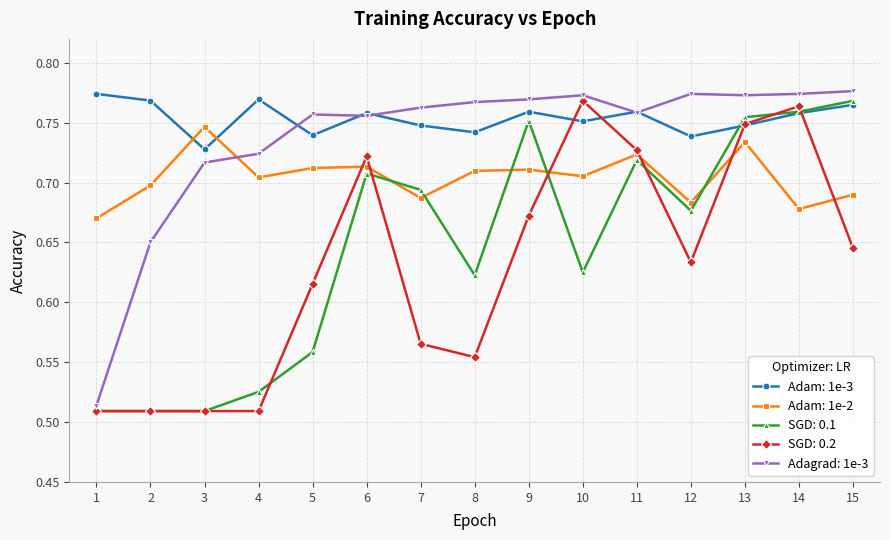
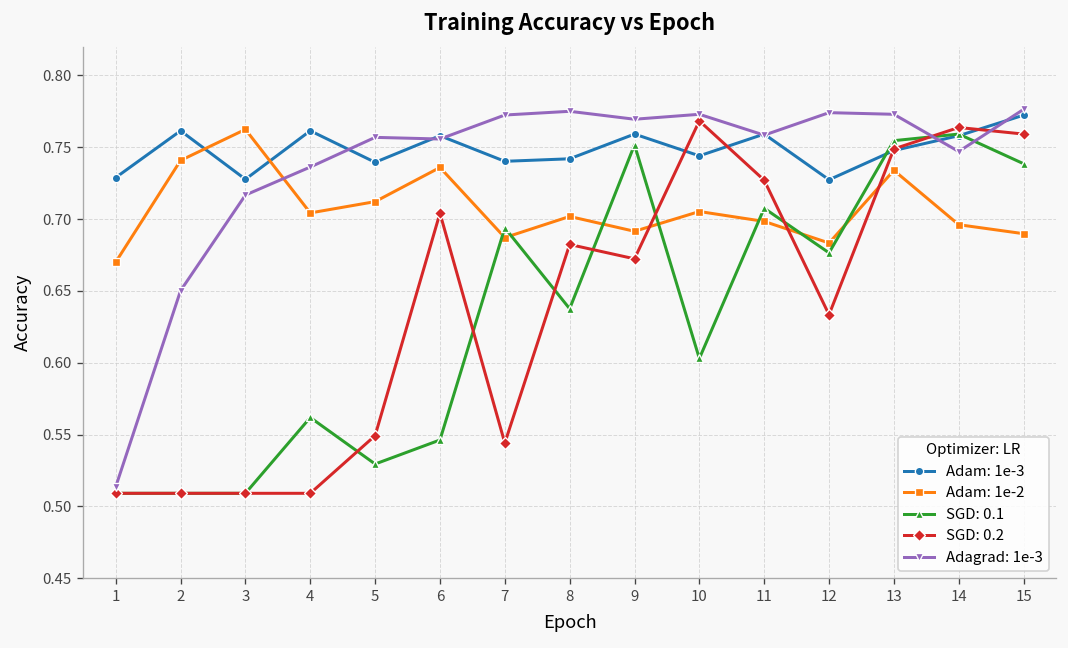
Adam: 1e-3, 1: 0.774 -> 0.729
Adam: 1e-3, 2: 0.769 -> 0.761
Adam: 1e-2, 2: 0.698 -> 0.741
Adam: 1e-2, 3: 0.747 -> 0.762
Adam: 1e-3, 4: 0.769 -> 0.761
SGD: 0.1, 4: 0.525 -> 0.562
Adagrad: 1e-3, 4: 0.724 -> 0.736
SGD: 0.1, 5: 0.558 -> 0.530
SGD: 0.2, 5: 0.615 -> 0.549
Adam: 1e-2, 6: 0.713 -> 0.736
SGD: 0.1, 6: 0.708 -> 0.546
SGD: 0.2, 6: 0.722 -> 0.704
Adam: 1e-3, 7: 0.748 -> 0.740
SGD: 0.2, 7: 0.565 -> 0.544
Adagrad: 1e-3, 7: 0.763 -> 0.772
Adam: 1e-2, 8: 0.710 -> 0.702
SGD: 0.1, 8: 0.623 -> 0.638
SGD: 0.2, 8: 0.554 -> 0.682
Adagrad: 1e-3, 8: 0.767 -> 0.775
Adam: 1e-2, 9: 0.711 -> 0.692
Adam: 1e-3, 10: 0.751 -> 0.744
SGD: 0.1, 10: 0.625 -> 0.603
Adam: 1e-2, 11: 0.724 -> 0.698
SGD: 0.1, 11: 0.719 -> 0.708
Adam: 1e-3, 12: 0.739 -> 0.727
Adam: 1e-2, 14: 0.678 -> 0.696
Adagrad: 1e-3, 14: 0.774 -> 0.747
Adam: 1e-3, 15: 0.765 -> 0.772
SGD: 0.1, 15: 0.768 -> 0.739
SGD: 0.2, 15: 0.645 -> 0.759
